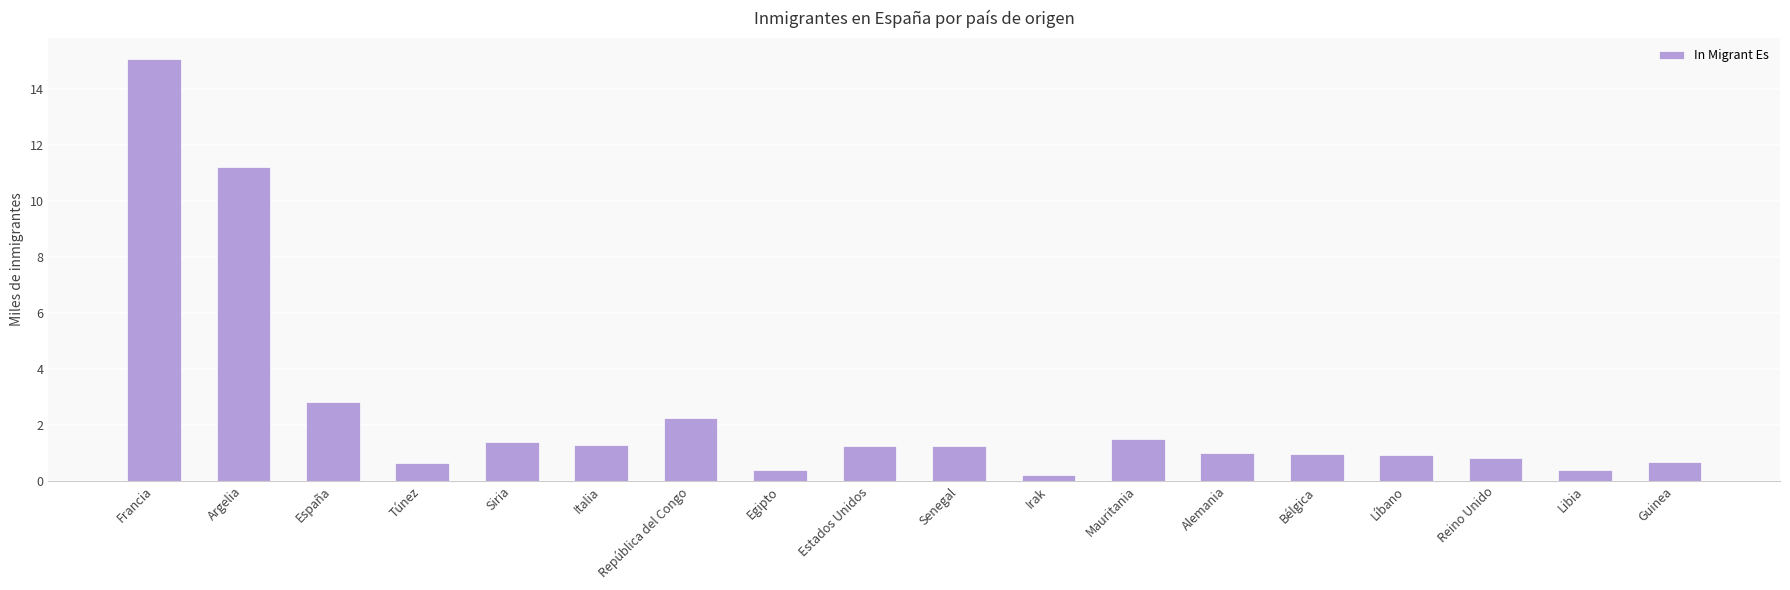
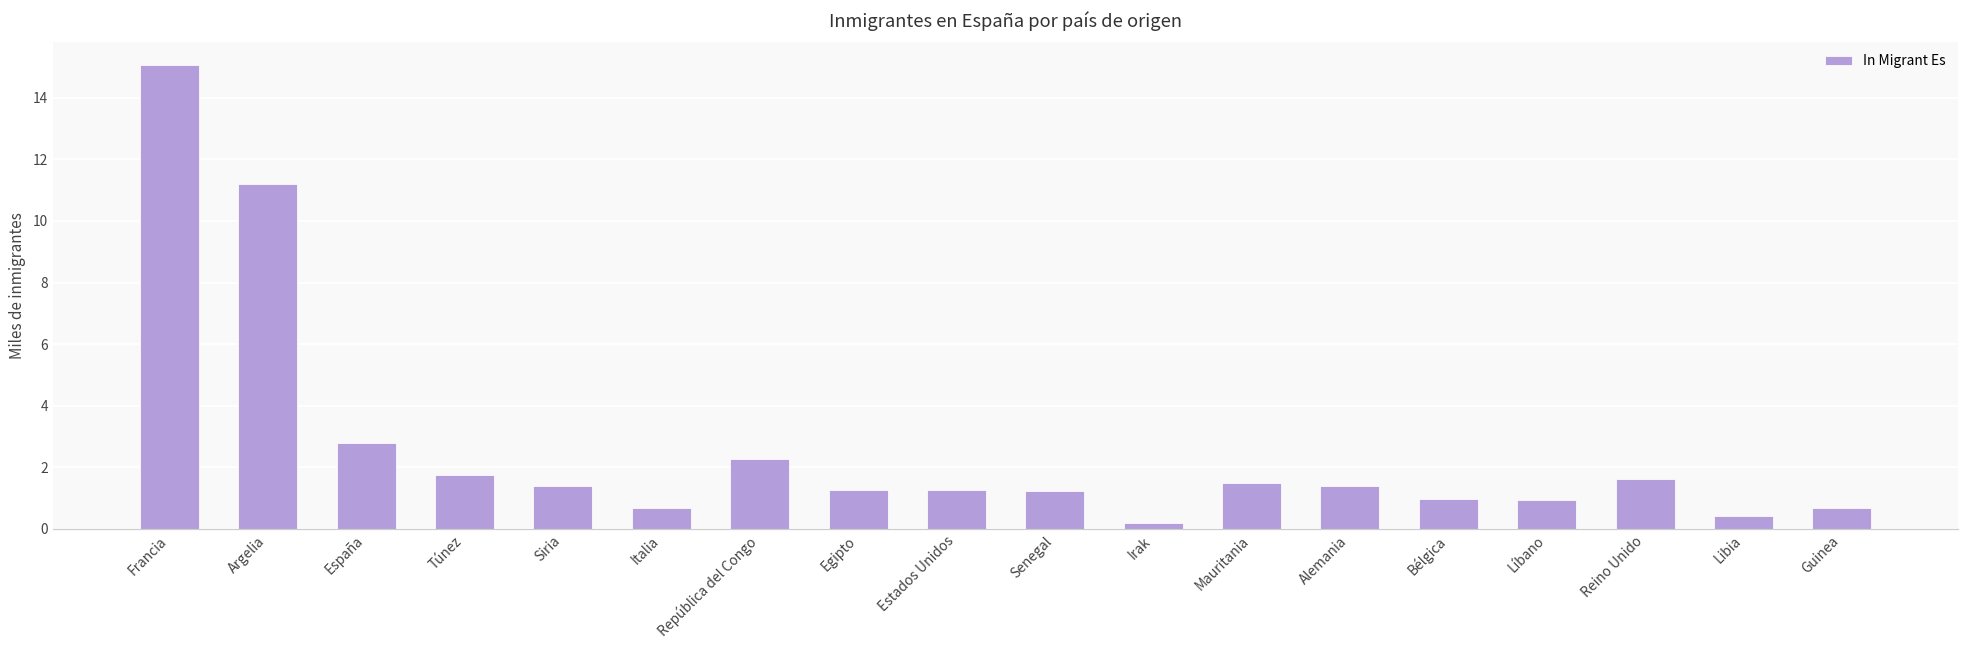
Túnez: 0.6 -> 1.8
Italia: 1.3 -> 0.7
Egipto: 0.4 -> 1.3
Alemania: 1.0 -> 1.4
Reino Unido: 0.8 -> 1.6
